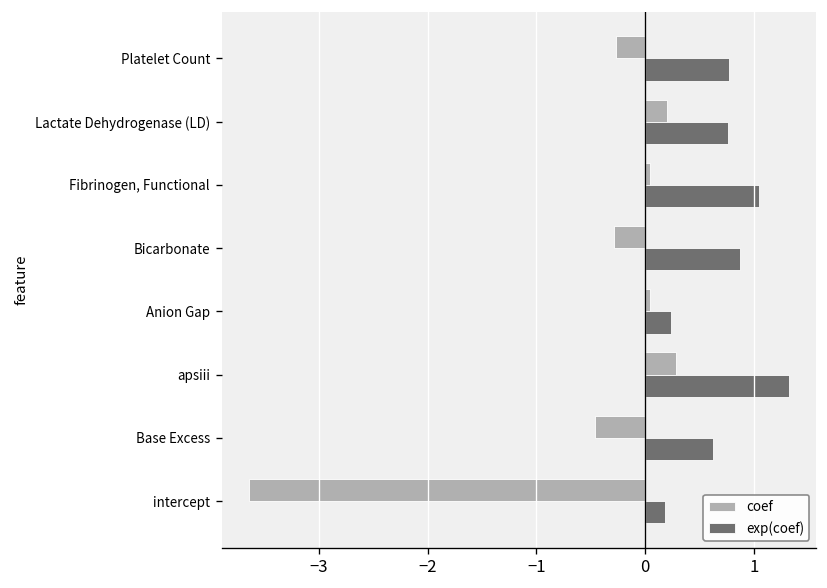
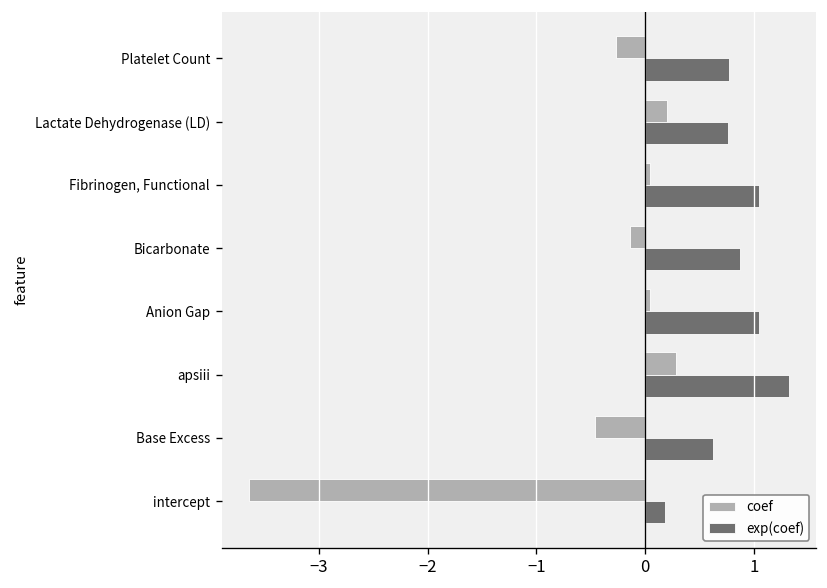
coef, Bicarbonate: -0.3 -> -0.1
exp(coef), Anion Gap: 0.2 -> 1.0
